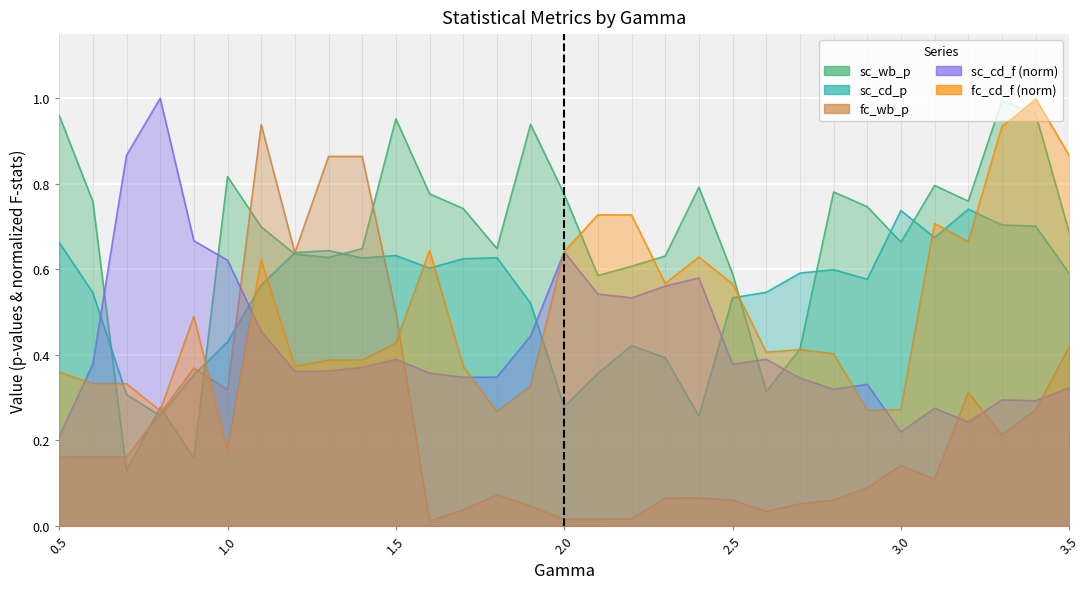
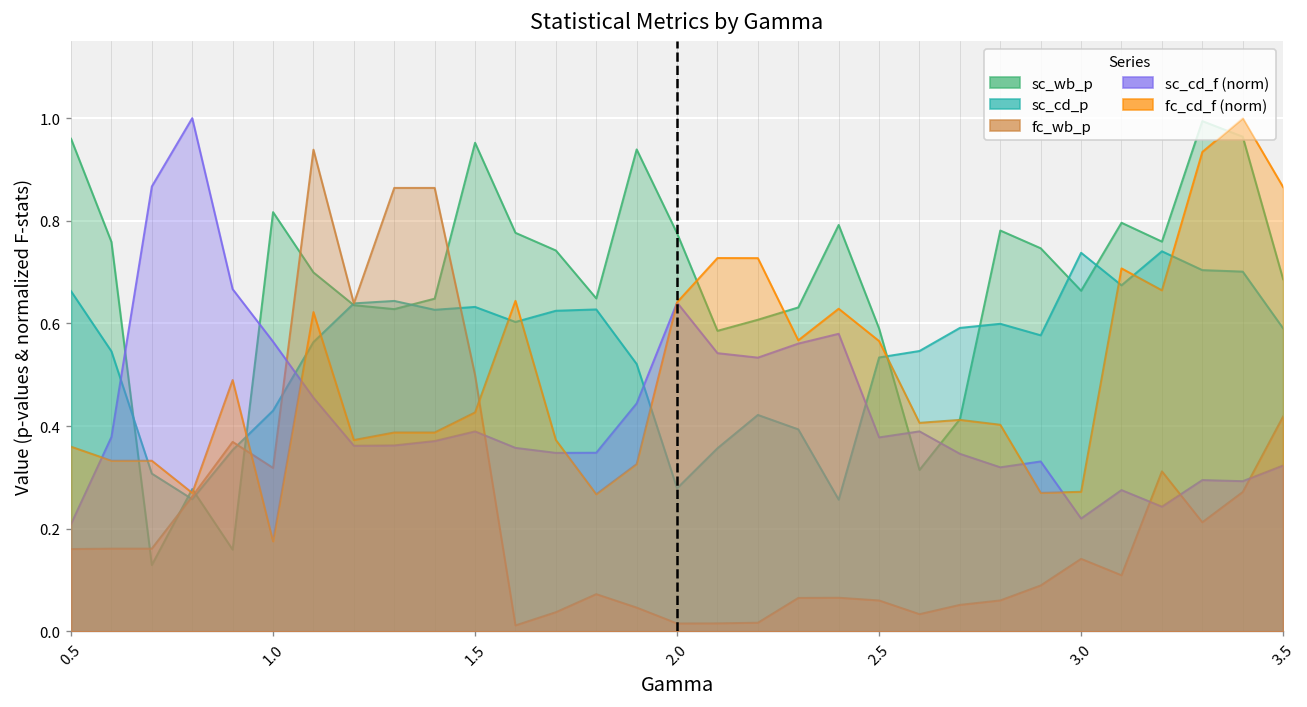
sc_cd_f (norm), 1.0: 0.62 -> 0.56
